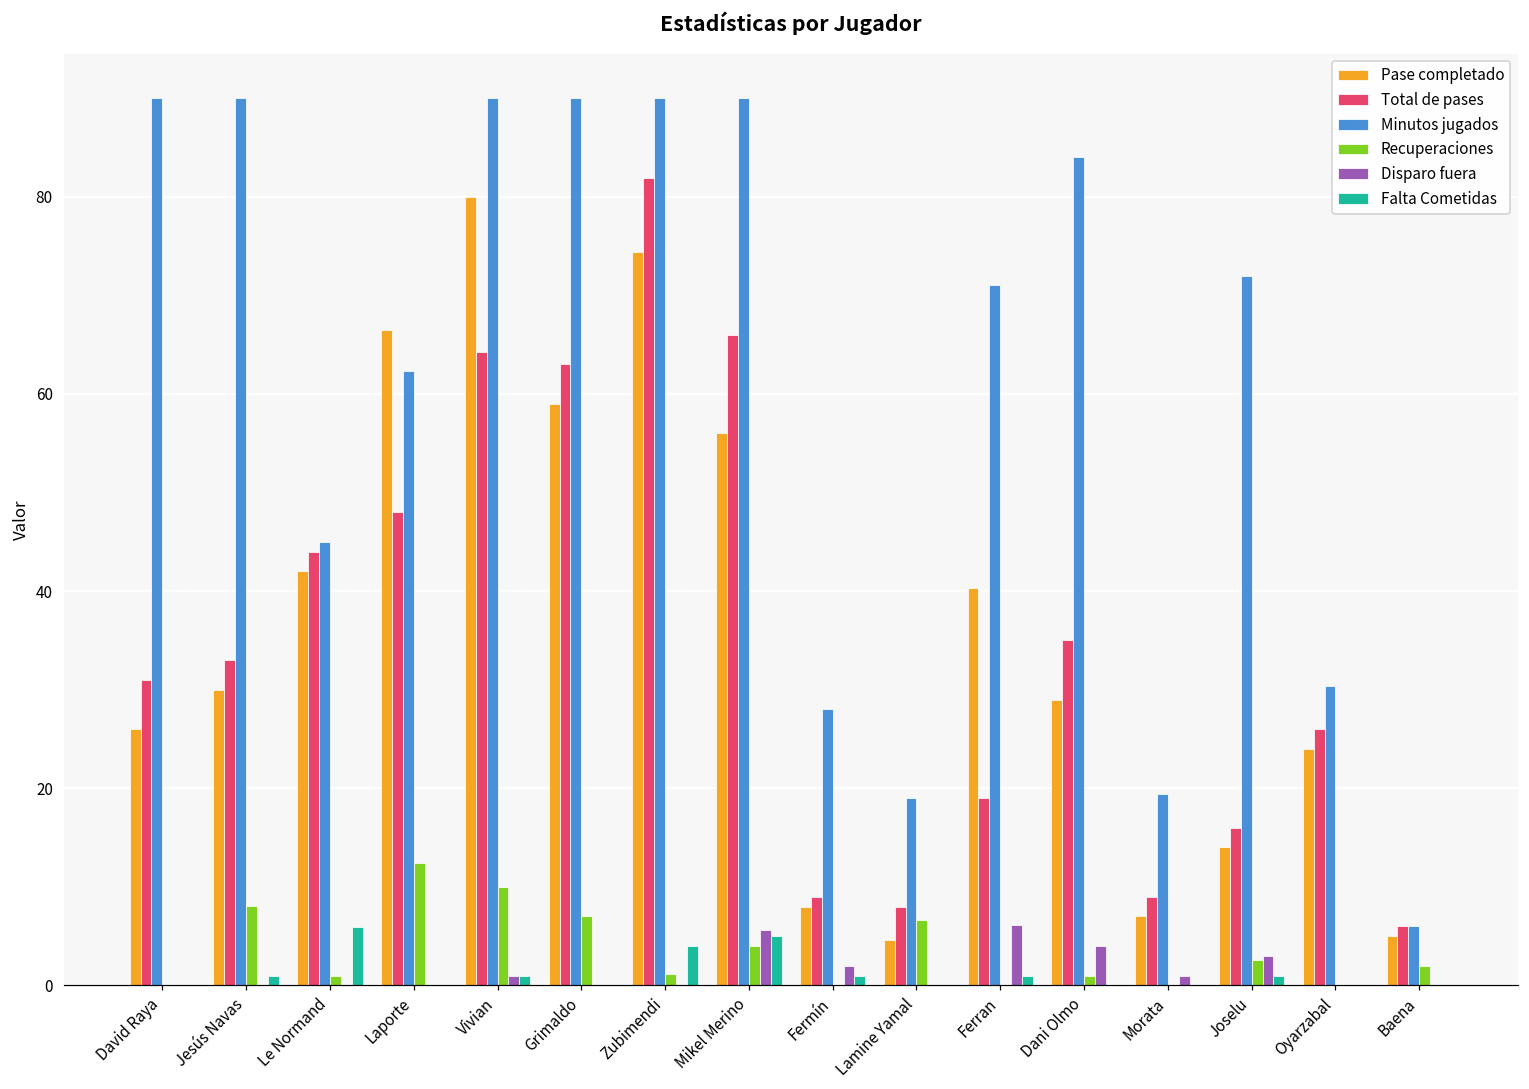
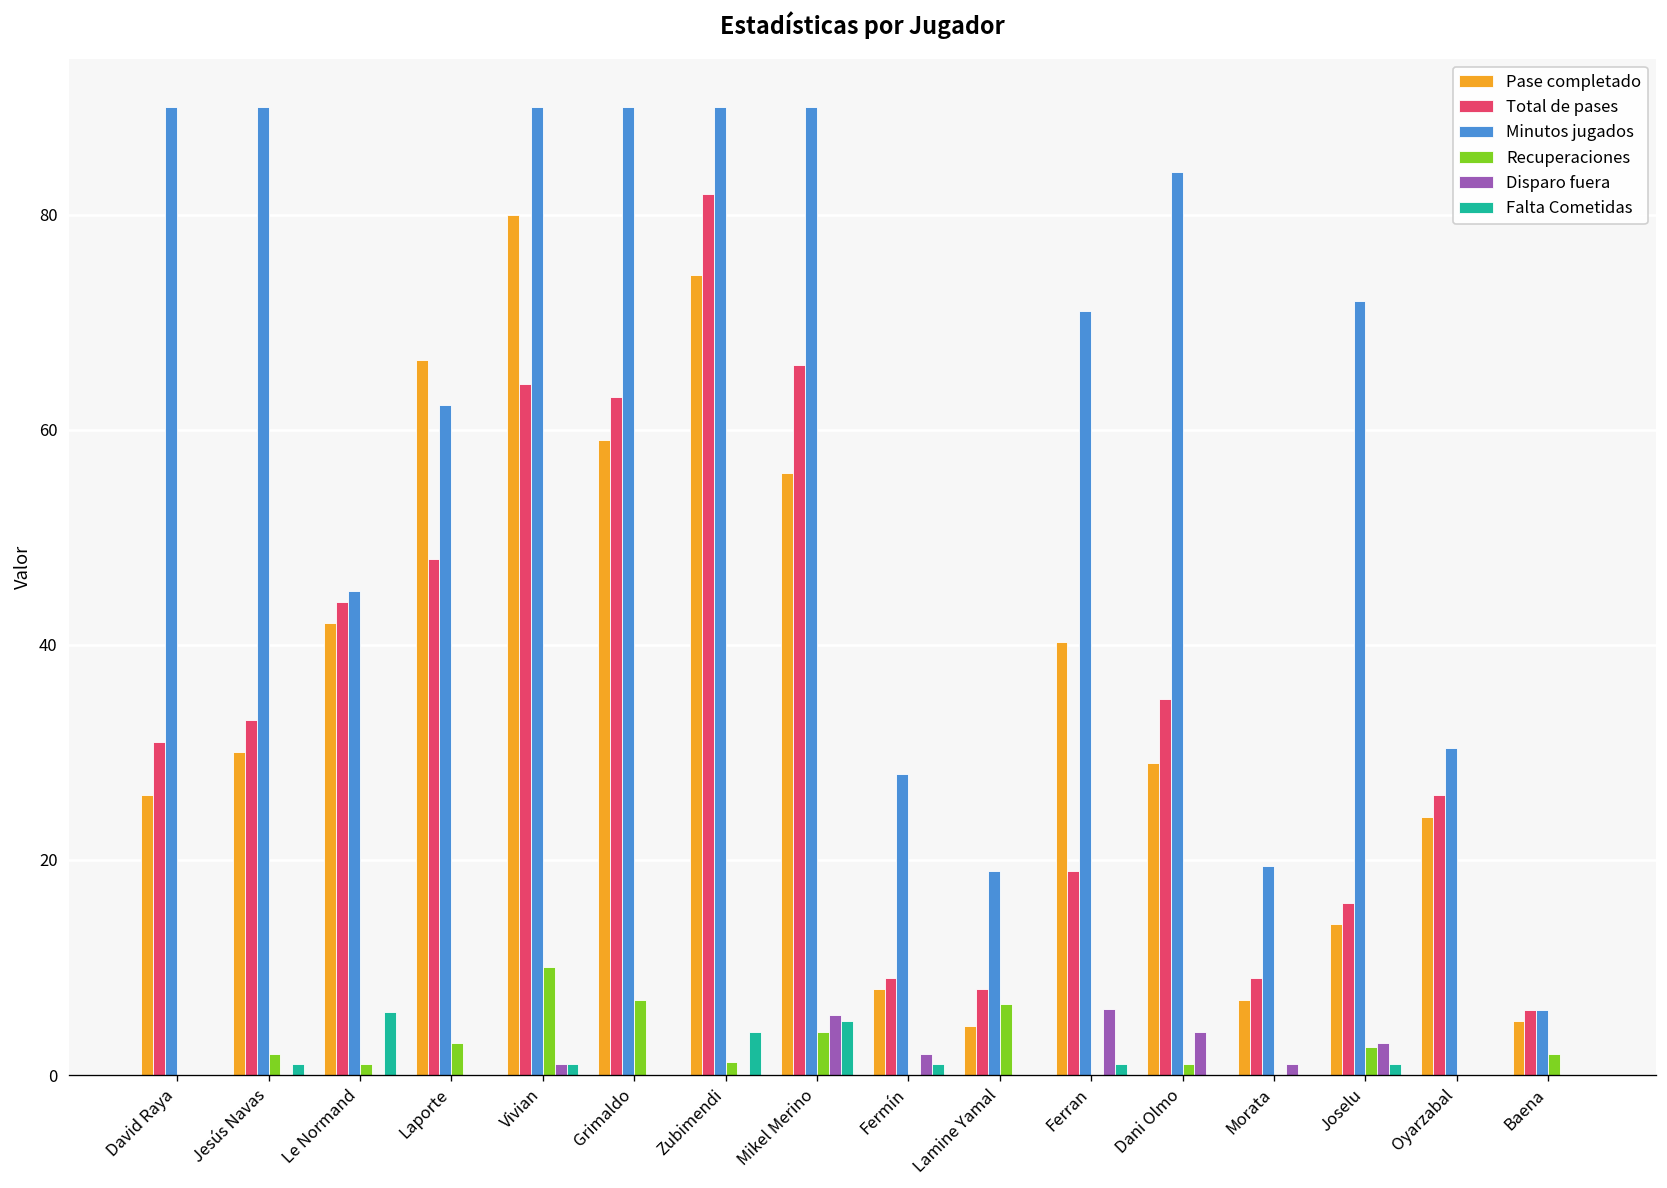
Recuperaciones, Jesús Navas: 8 -> 2
Recuperaciones, Laporte: 12 -> 3
